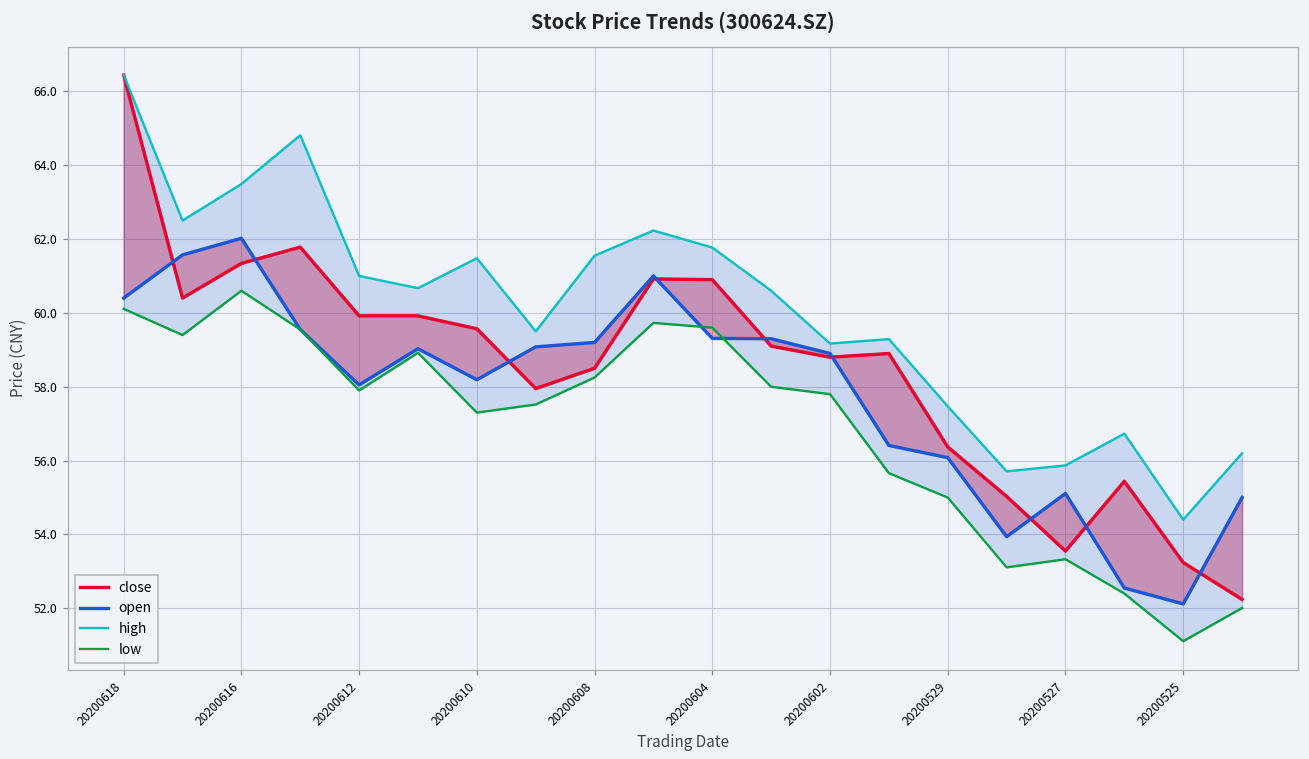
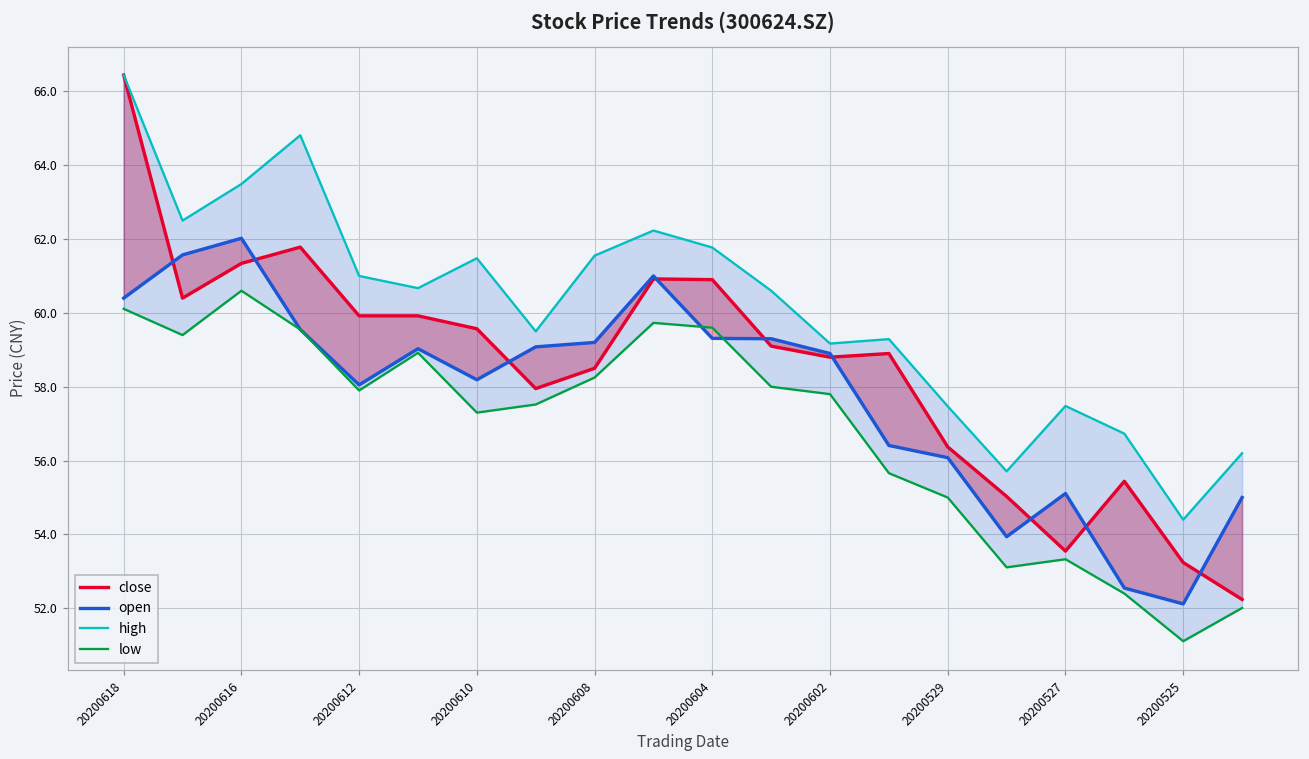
high, 20200527: 55.9 -> 57.5
